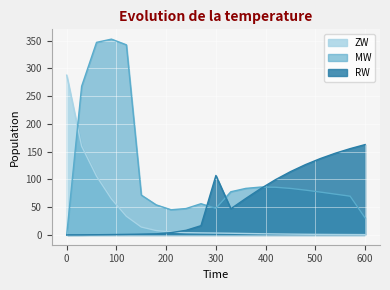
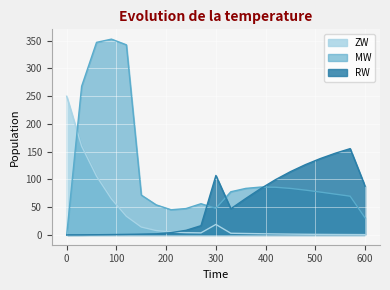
ZW, 0: 290 -> 250
ZW, 300: 0 -> 20
RW, 600: 160 -> 90
